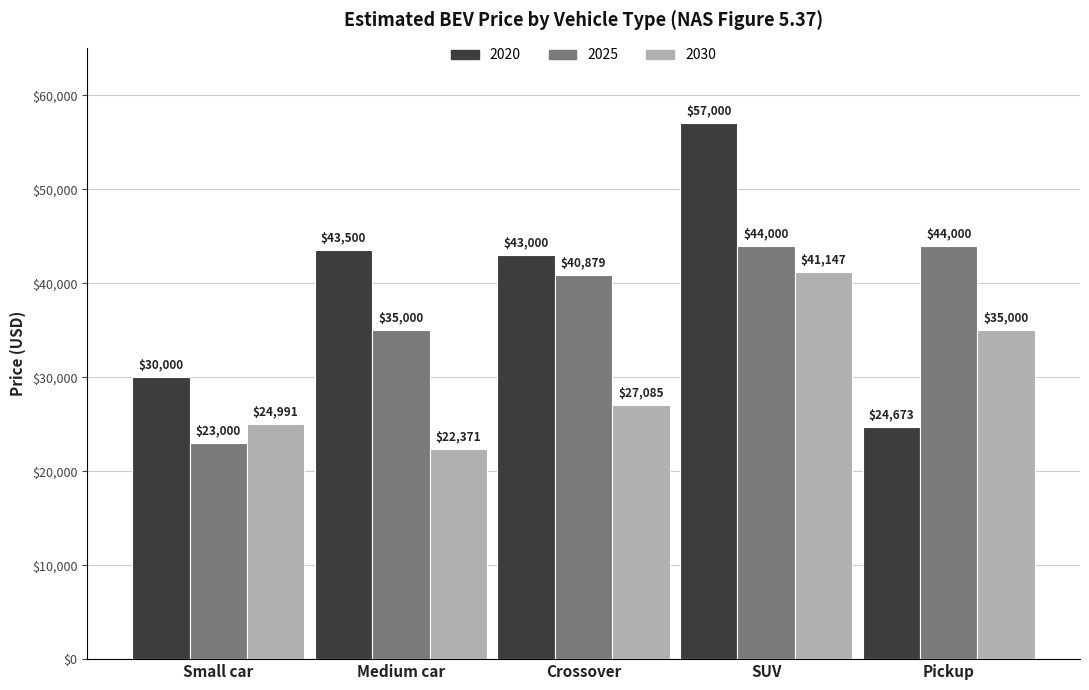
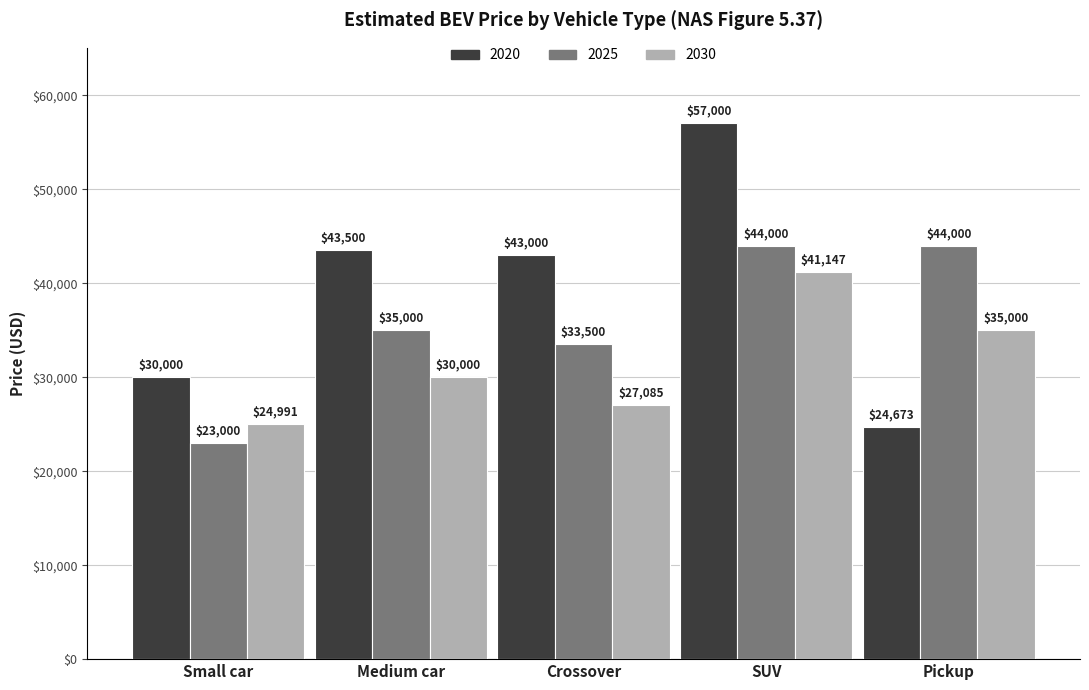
2030, Medium car: $22,371 -> $30,000
2025, Crossover: $40,879 -> $33,500
